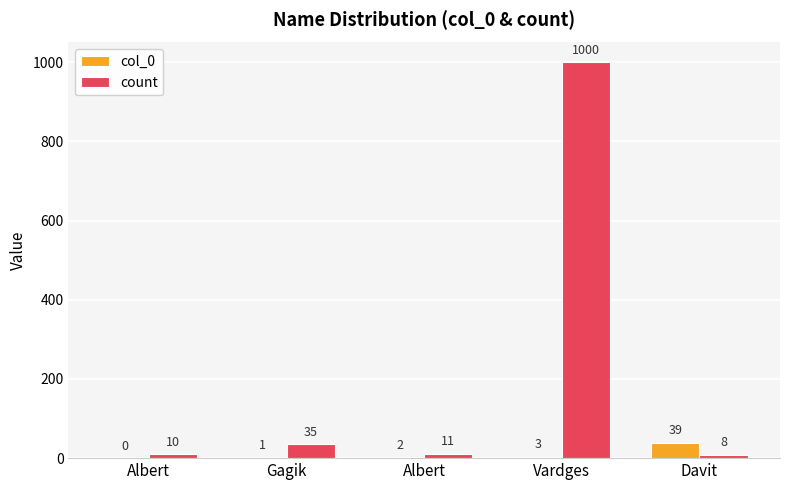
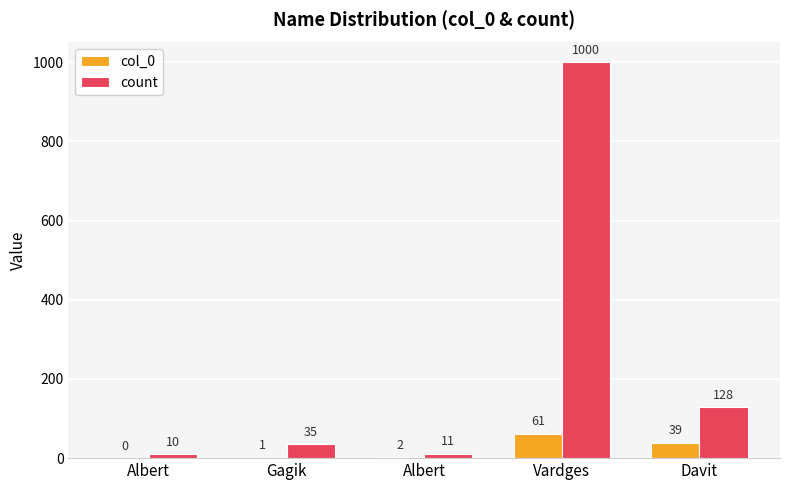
col_0, Vardges: 3 -> 61
count, Davit: 8 -> 128
